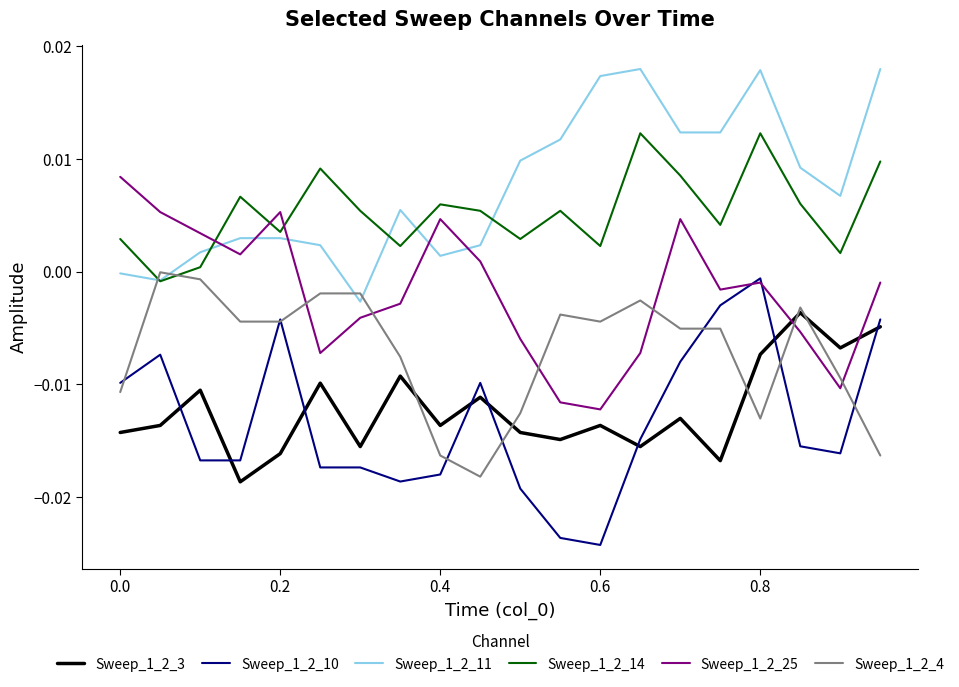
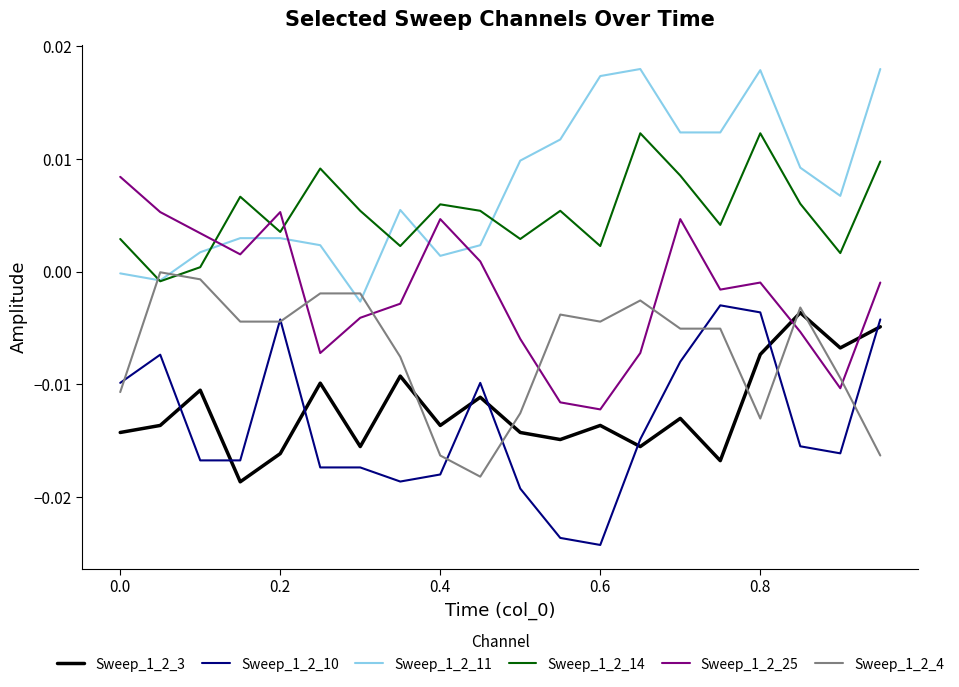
Sweep_1_2_10, 0.8: -0.0006 -> -0.0036
